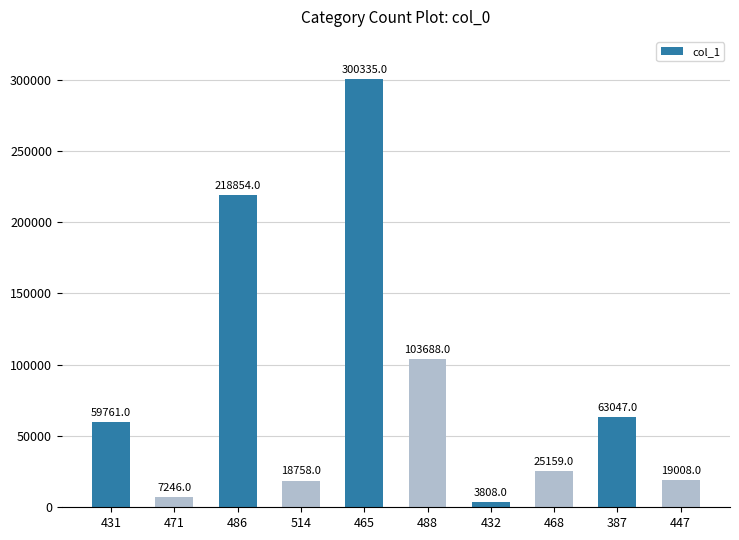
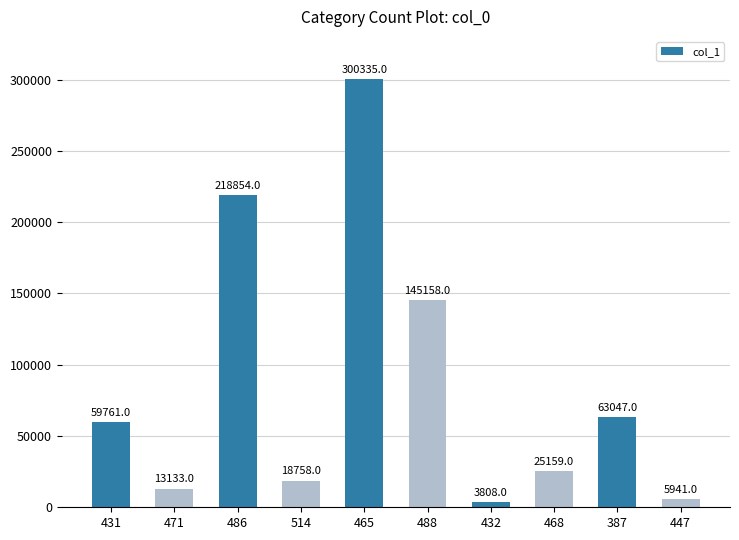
471: 7246.0 -> 13133.0
488: 103688.0 -> 145158.0
447: 19008.0 -> 5941.0
